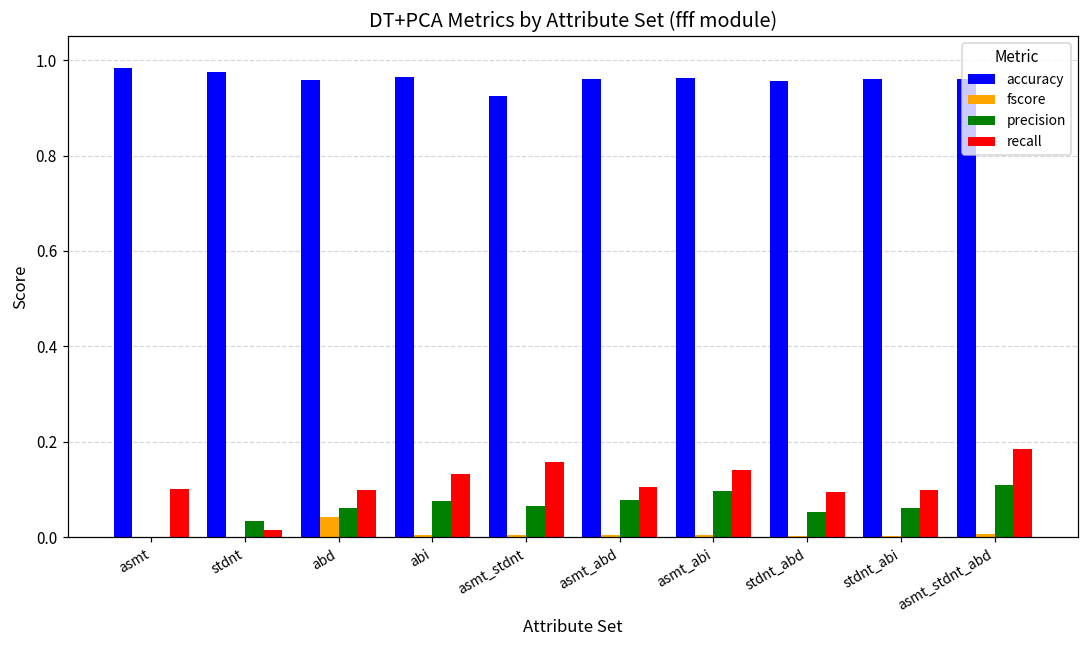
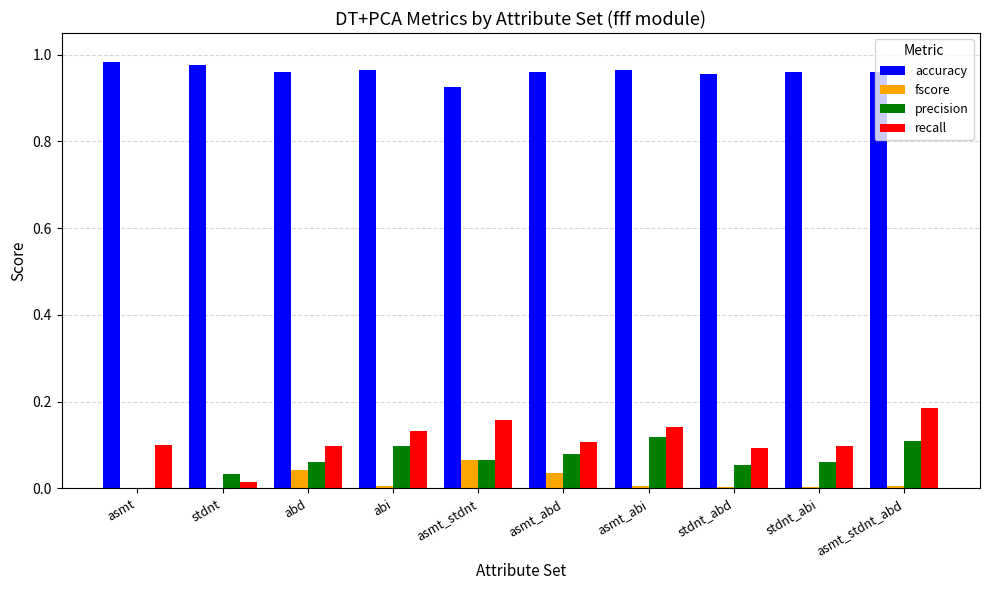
precision, abi: 0.08 -> 0.10
fscore, asmt_stdnt: 0.01 -> 0.06
fscore, asmt_abd: 0.00 -> 0.03
precision, asmt_abi: 0.10 -> 0.12
